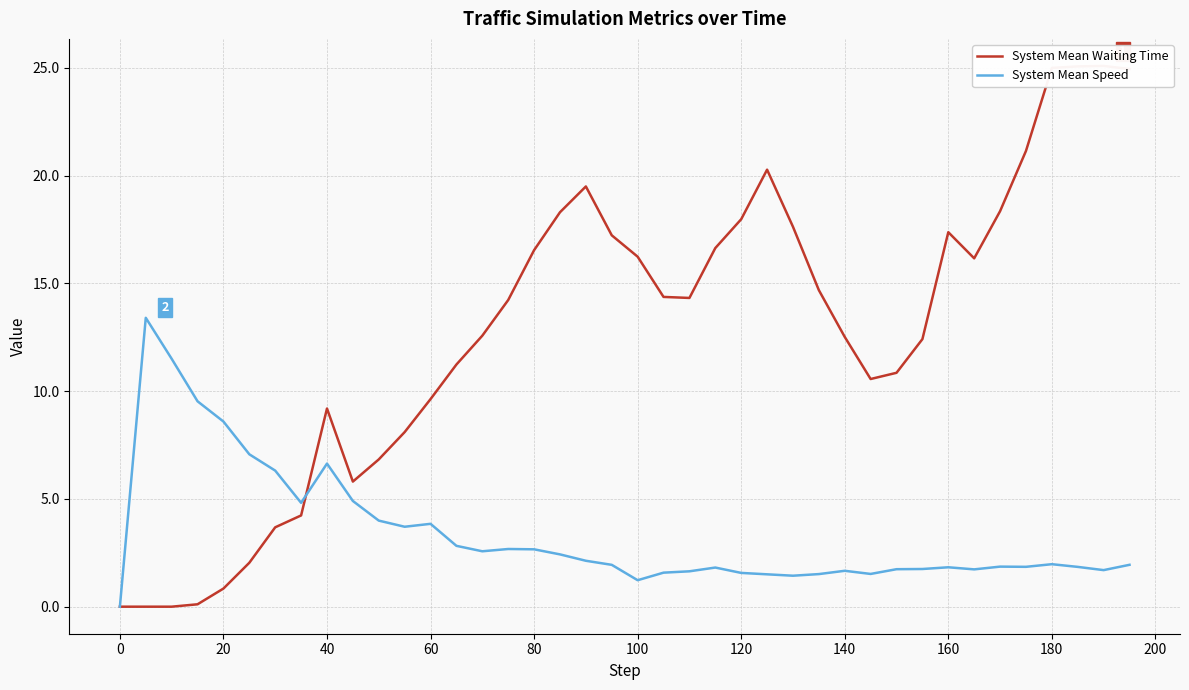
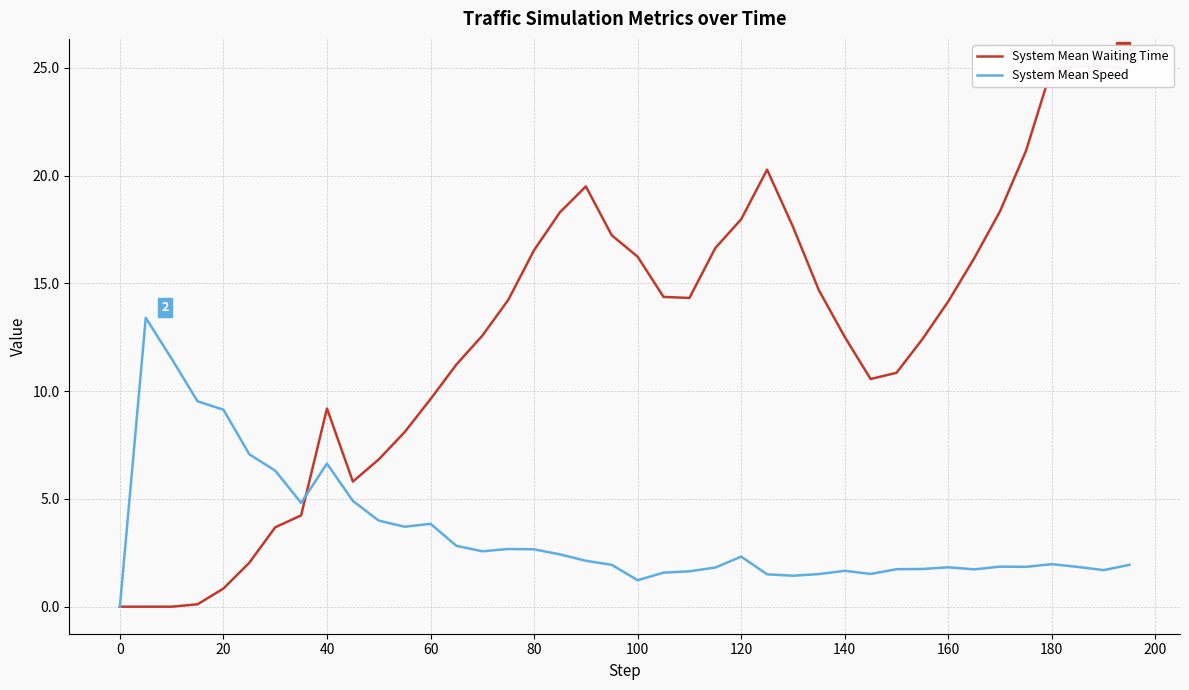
System Mean Speed, 20: 8.6 -> 9.1
System Mean Speed, 120: 1.6 -> 2.3
System Mean Waiting Time, 160: 17.4 -> 14.2
